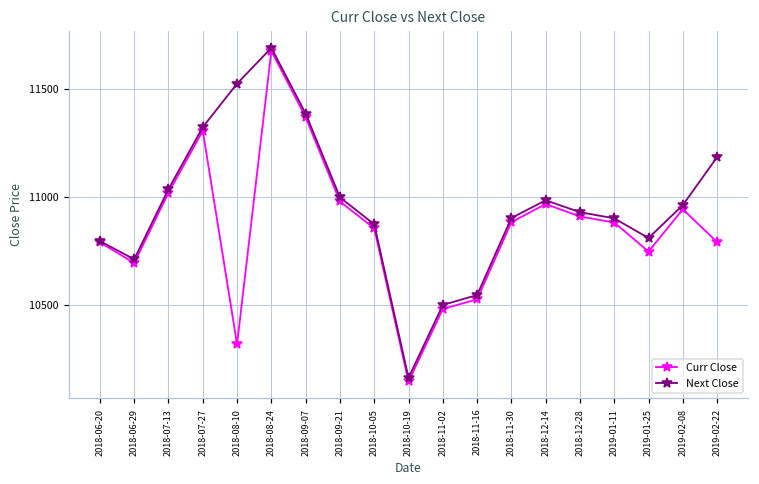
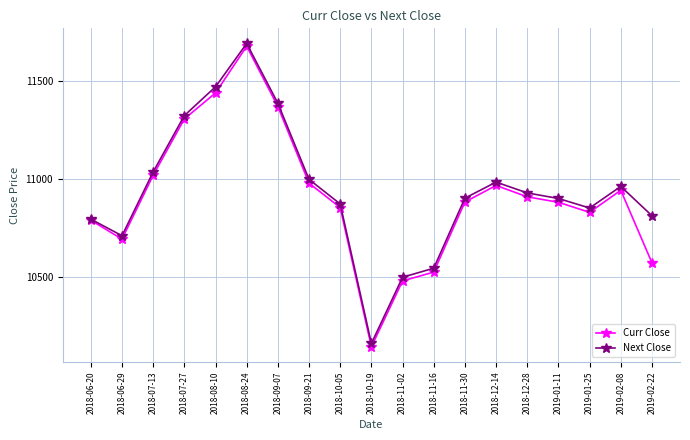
Curr Close, 2018-08-10: 10320 -> 11440
Next Close, 2018-08-10: 11530 -> 11470
Curr Close, 2019-01-25: 10750 -> 10830
Next Close, 2019-01-25: 10810 -> 10850
Curr Close, 2019-02-22: 10790 -> 10570
Next Close, 2019-02-22: 11190 -> 10810
